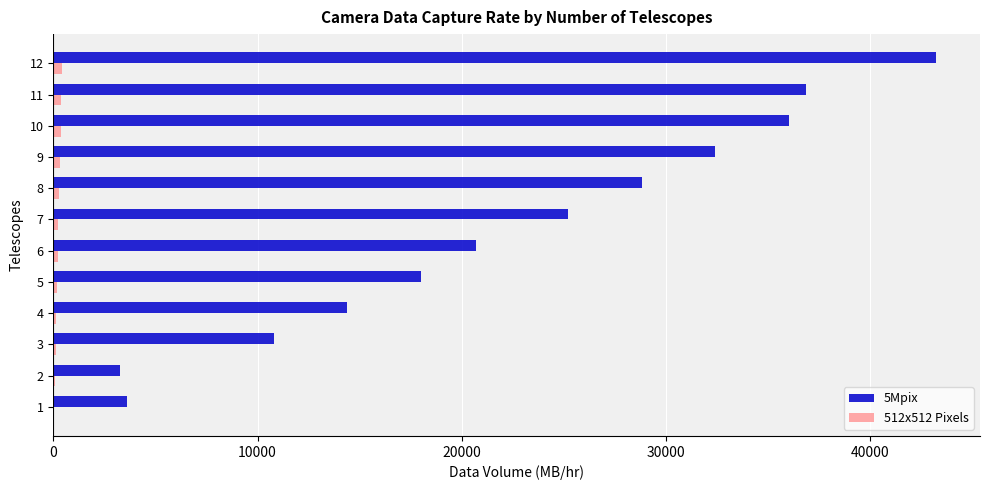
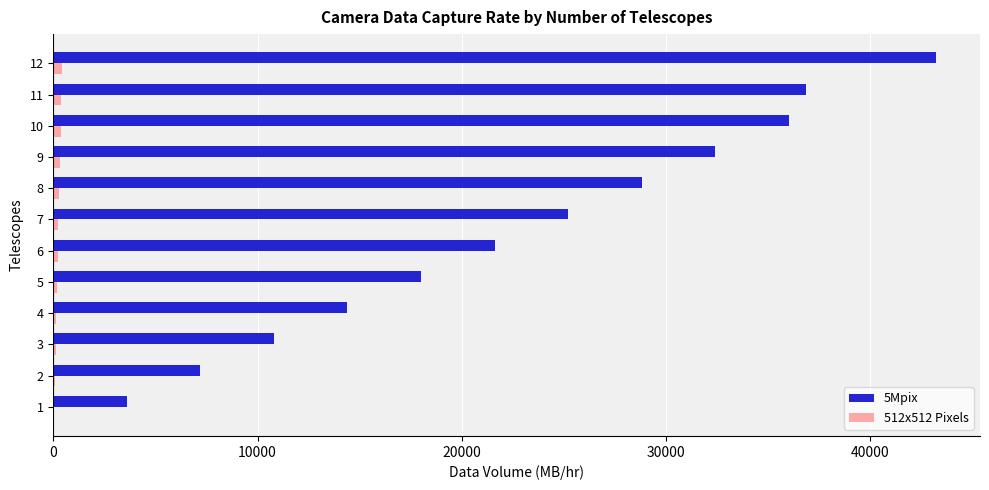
5Mpix, 6: 20700 -> 21600
5Mpix, 2: 3300 -> 7200
